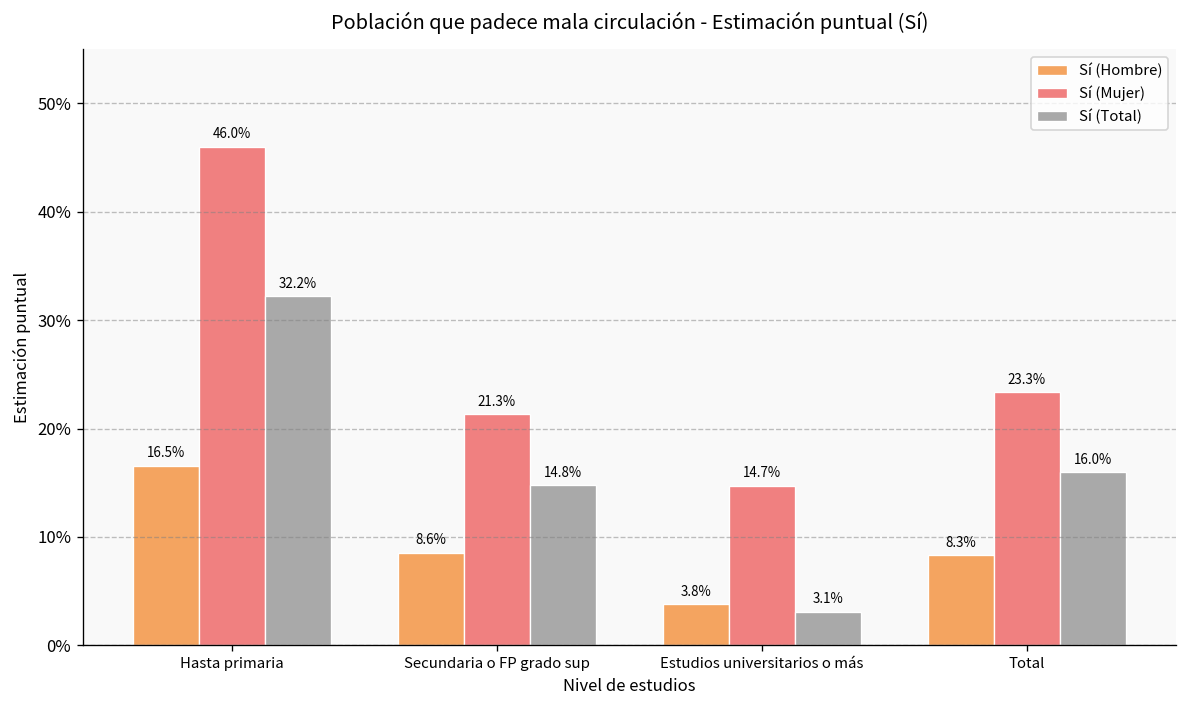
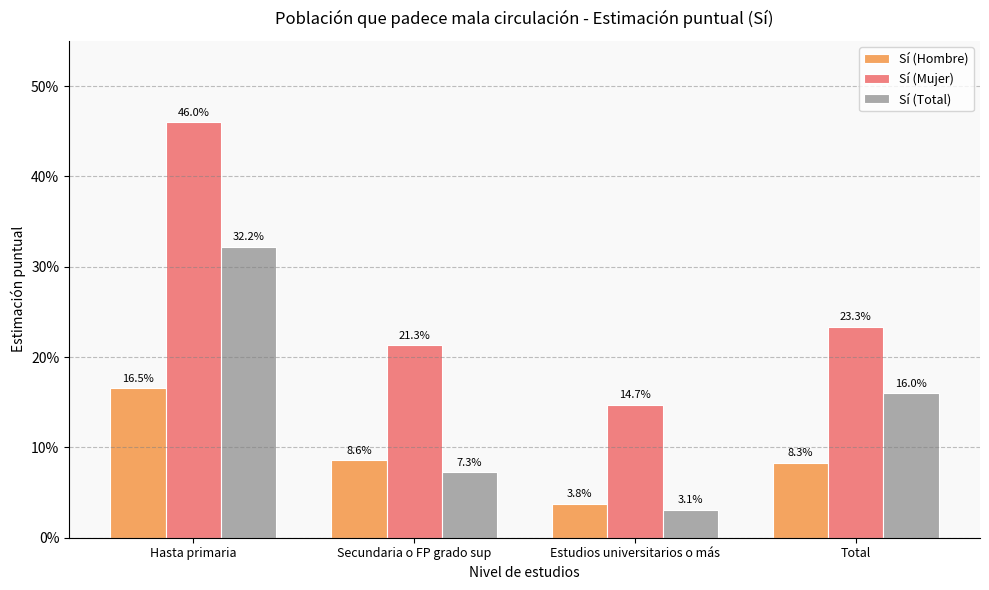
Sí (Total), Secundaria o FP grado sup: 14.8% -> 7.3%
